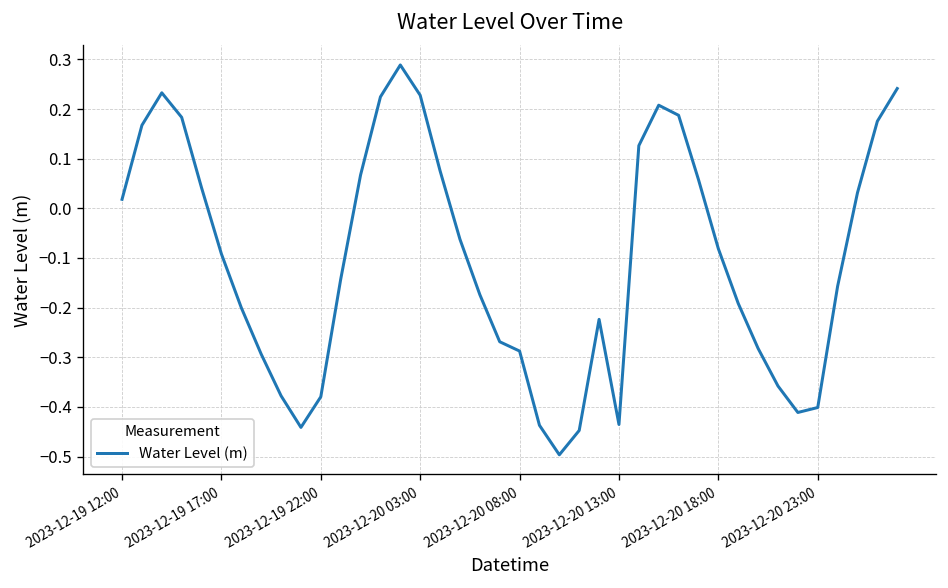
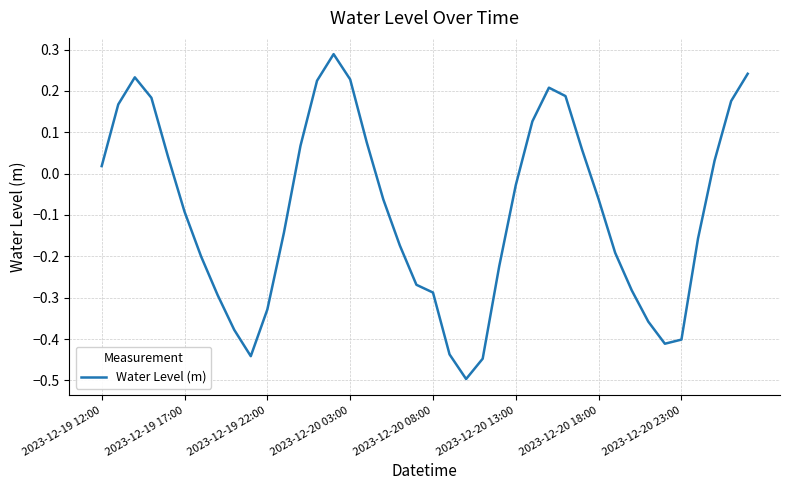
2023-12-19 22:00: -0.38 -> -0.33
2023-12-20 13:00: -0.44 -> -0.03
2023-12-20 18:00: -0.08 -> -0.06
